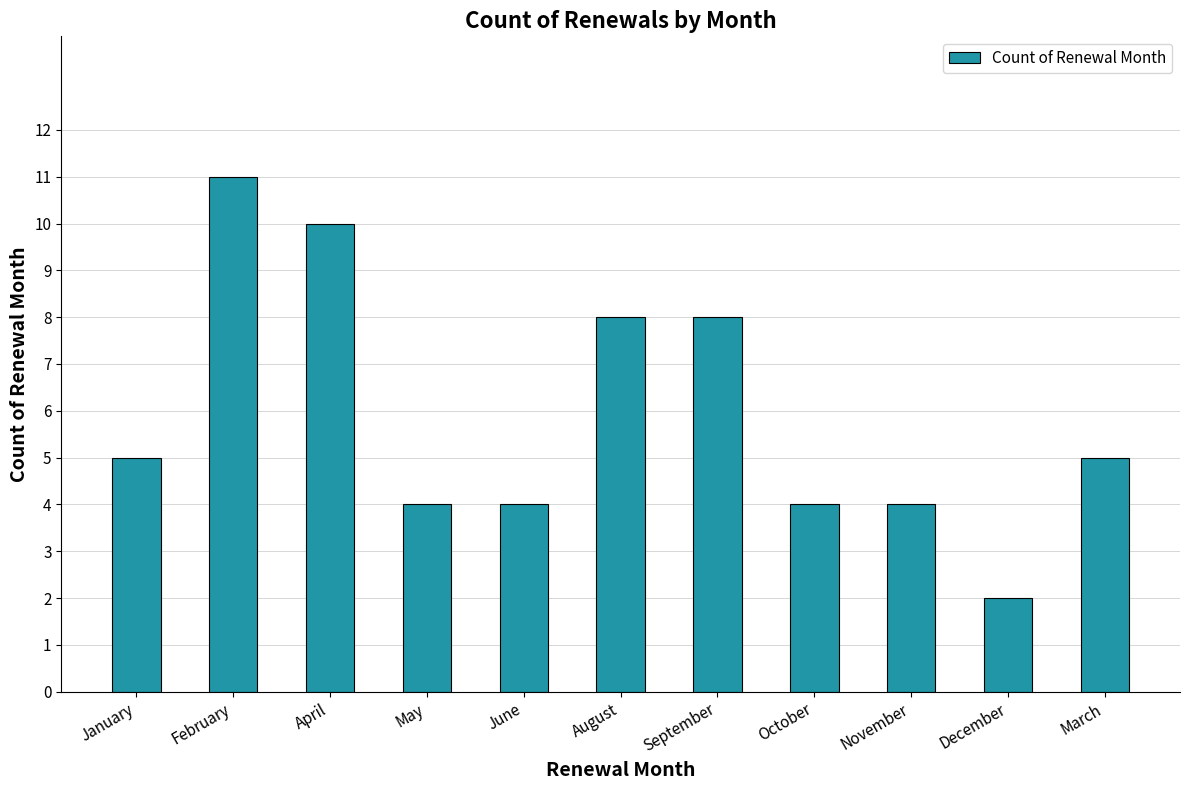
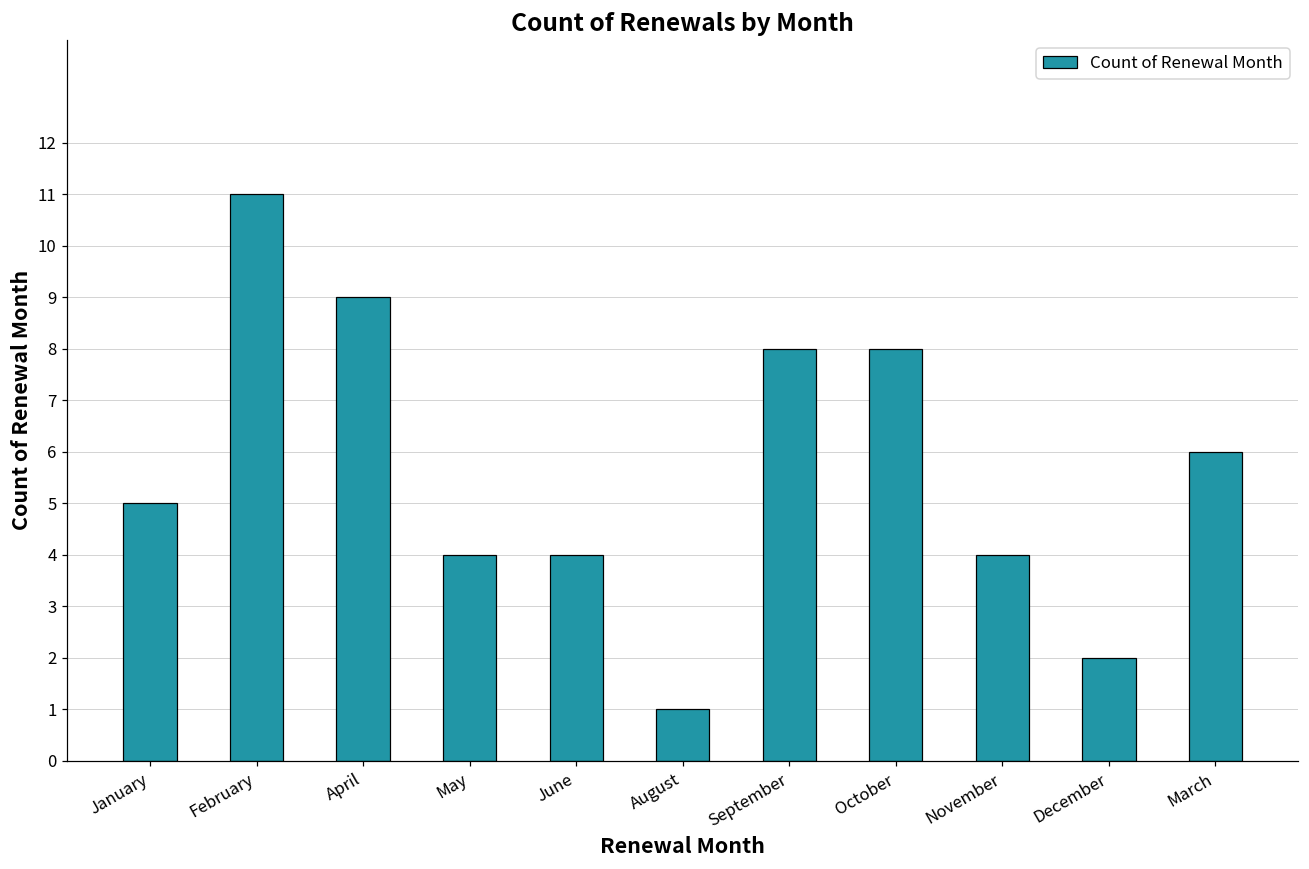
April: 10 -> 9
August: 8 -> 1
October: 4 -> 8
March: 5 -> 6
